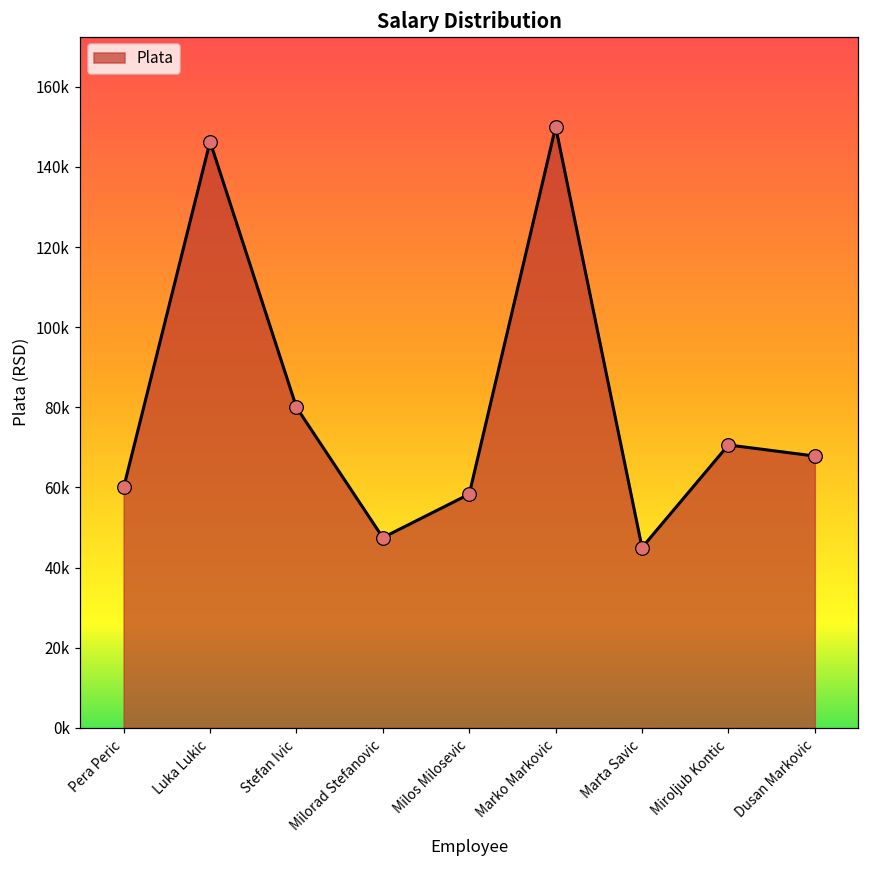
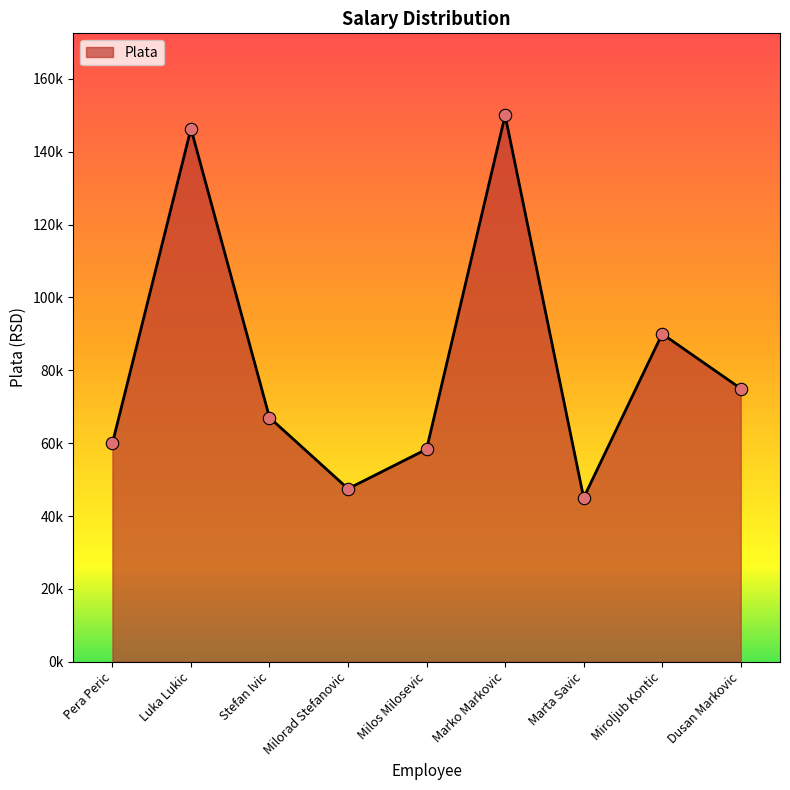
Stefan Ivic: 80000 -> 67000
Miroljub Kontic: 71000 -> 90000
Dusan Markovic: 68000 -> 75000
